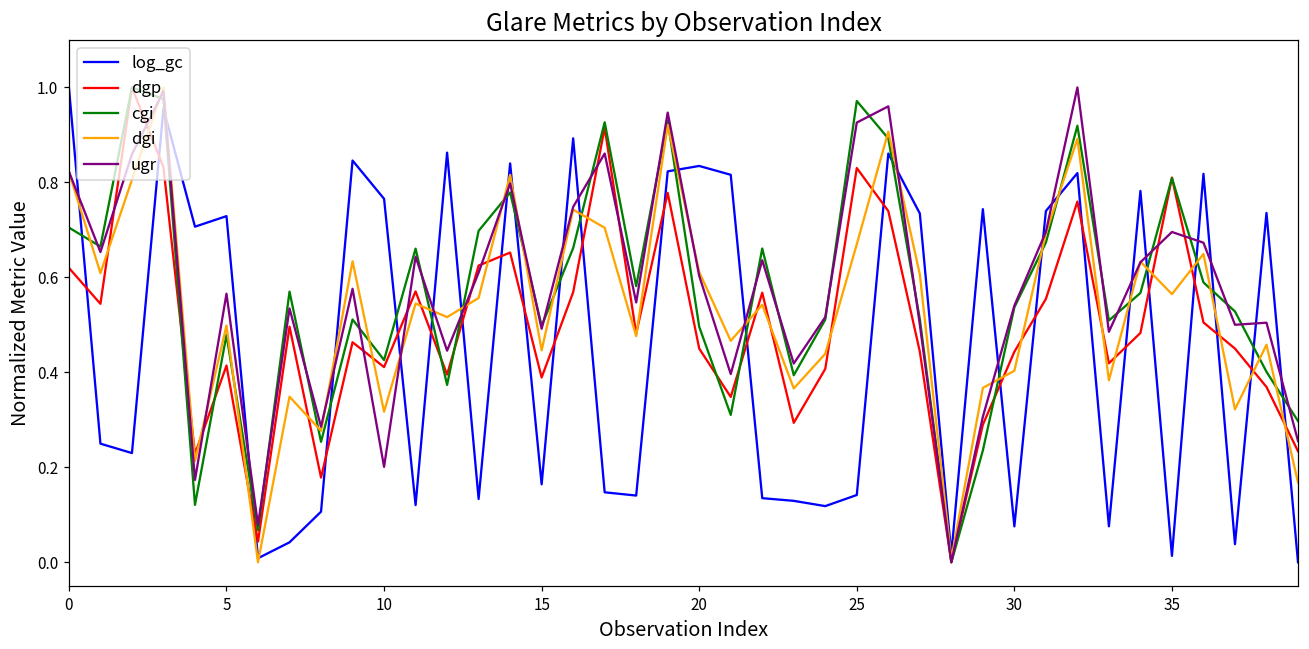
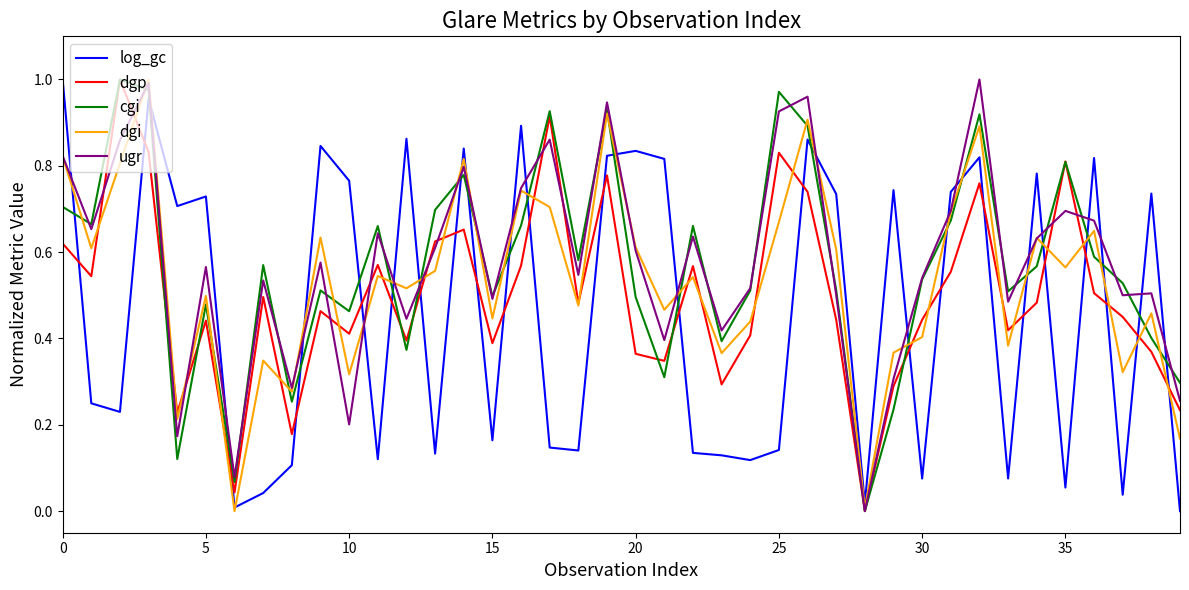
dgp, 5: 0.41 -> 0.44
cgi, 10: 0.43 -> 0.46
dgp, 20: 0.45 -> 0.36
log_gc, 35: 0.01 -> 0.05
